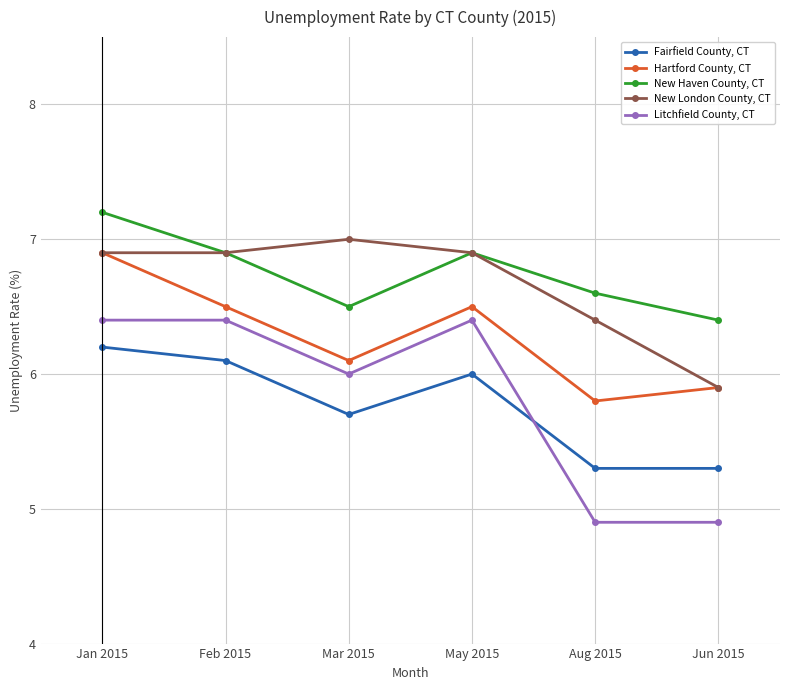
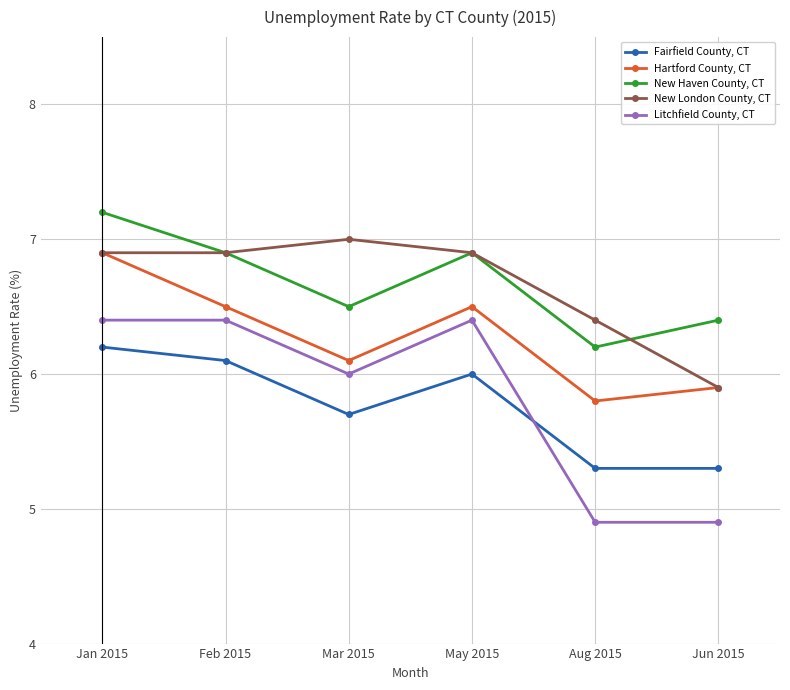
New Haven County, CT, Aug 2015: 6.6 -> 6.2
